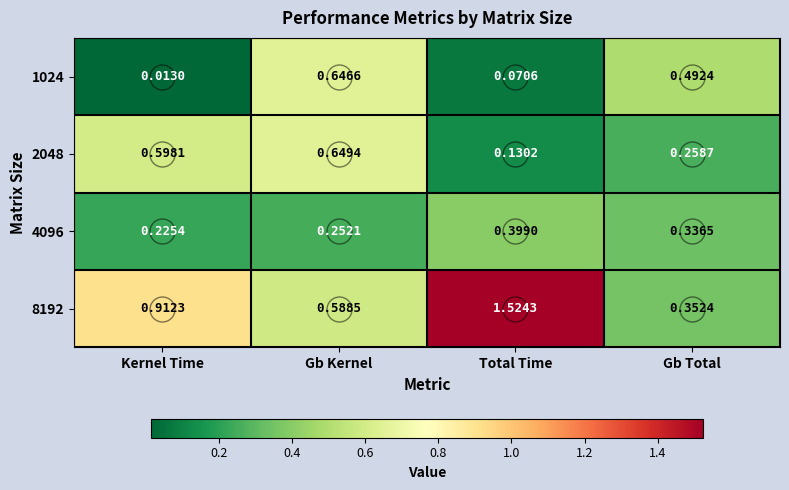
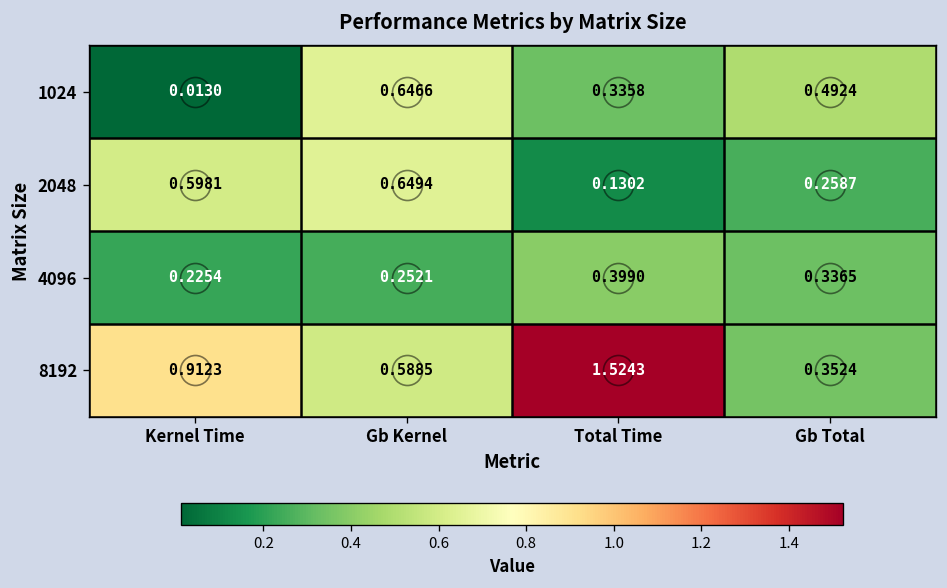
1024, Total Time: 0.0706 -> 0.3358
